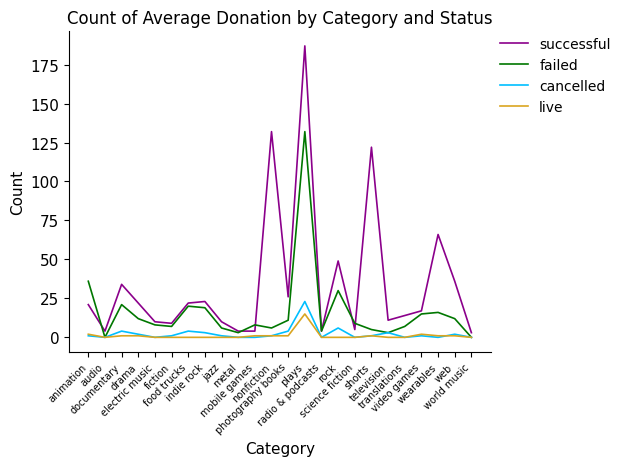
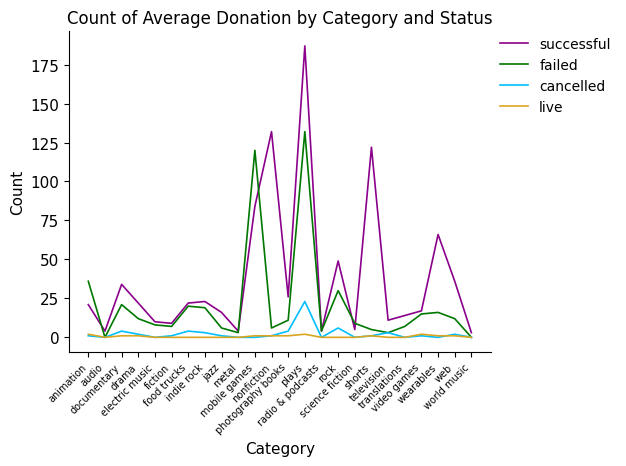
successful, jazz: 10 -> 16
successful, mobile games: 4 -> 84
failed, mobile games: 8 -> 120
live, plays: 15 -> 2
